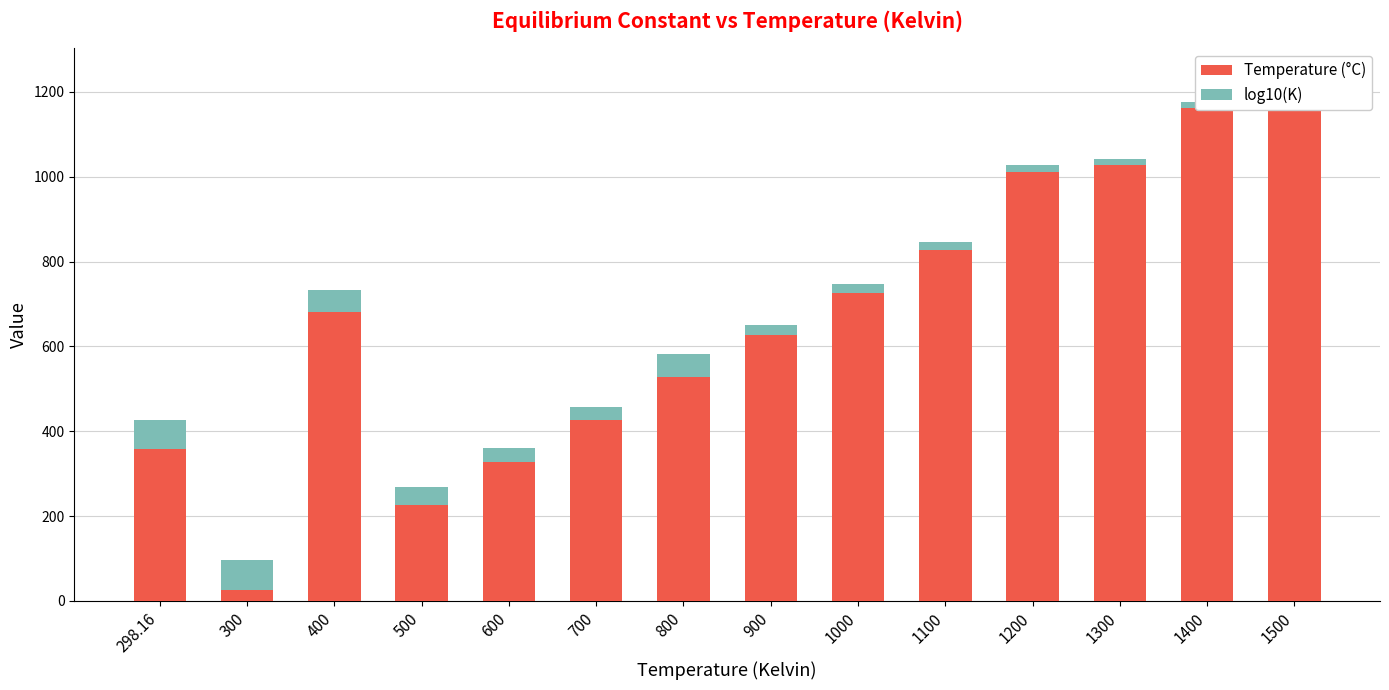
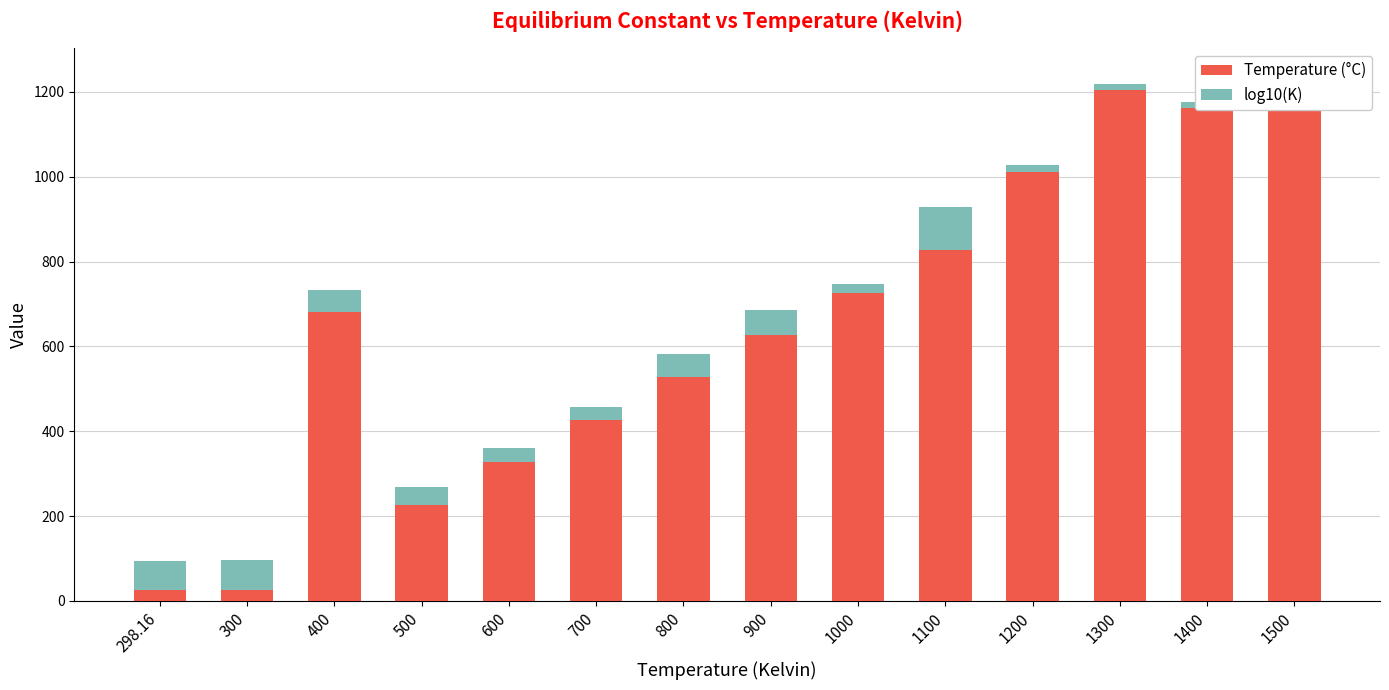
Temperature (°C), 298.16: 360 -> 30
log10(K), 900: 20 -> 60
log10(K), 1100: 20 -> 100
Temperature (°C), 1300: 1030 -> 1200
